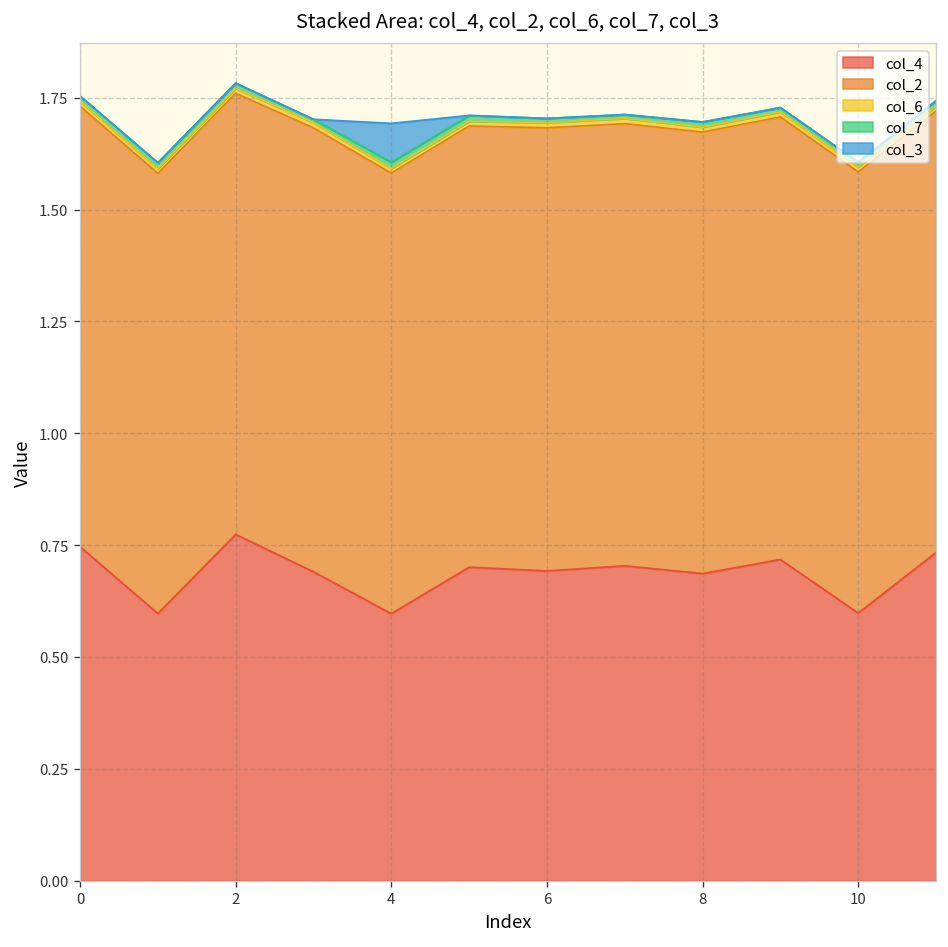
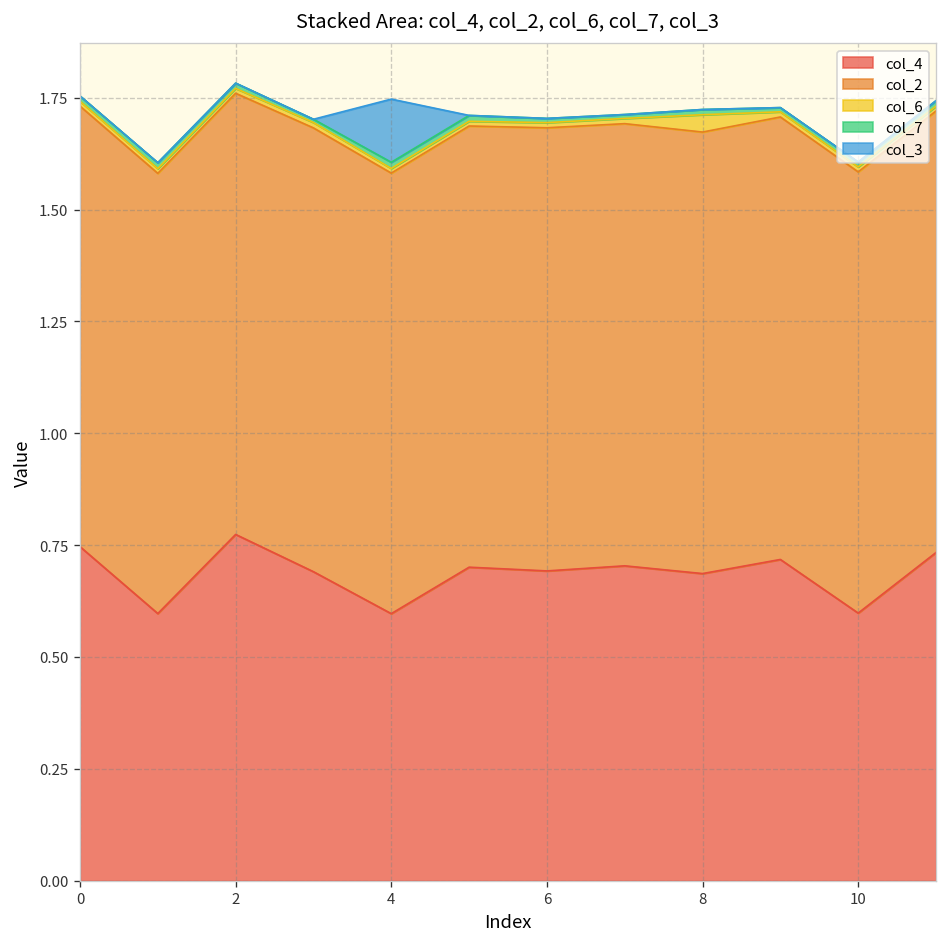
col_3, 4: 0.09 -> 0.14
col_6, 8: 0.01 -> 0.04
